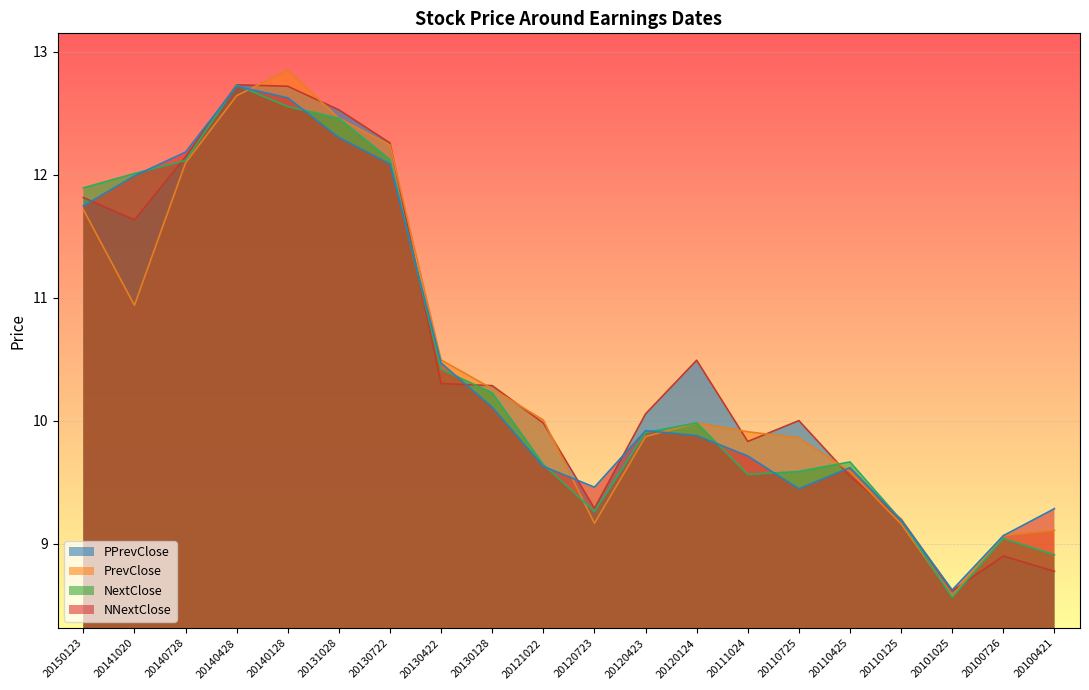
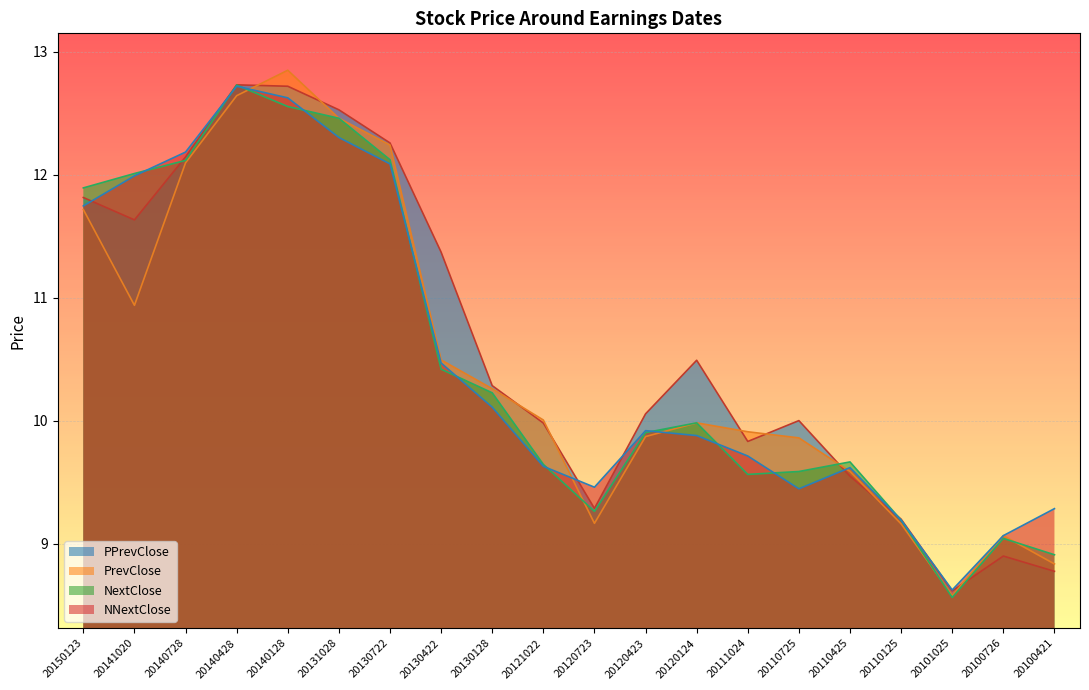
PPrevClose, 20130422: 10.30 -> 11.37
PrevClose, 20100421: 9.11 -> 8.84
